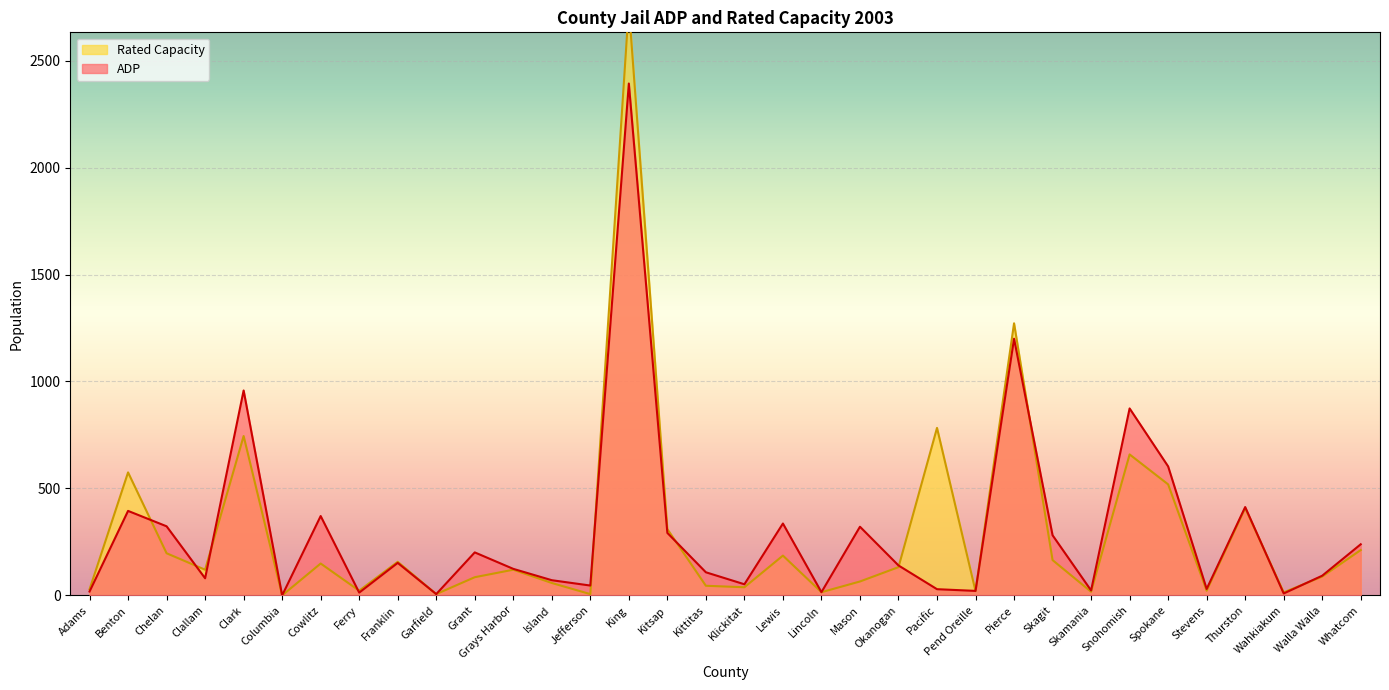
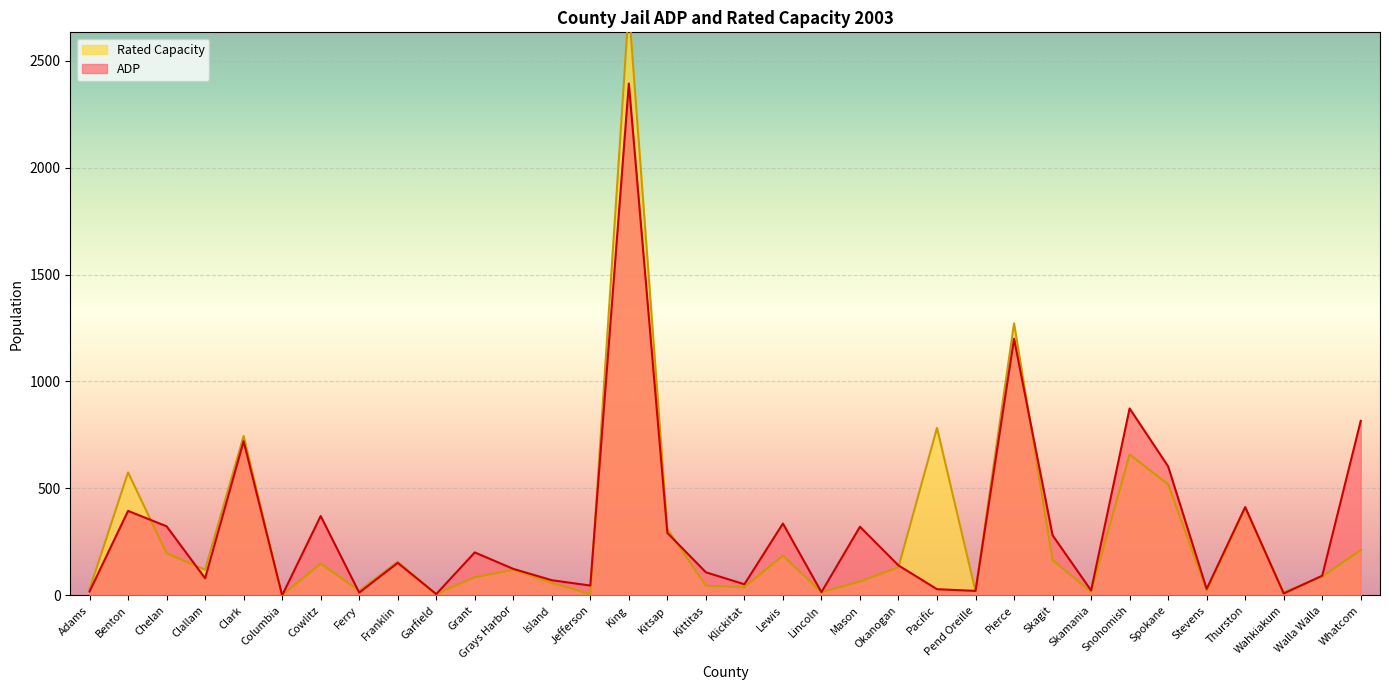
ADP, Clark: 960 -> 720
ADP, Whatcom: 240 -> 820
